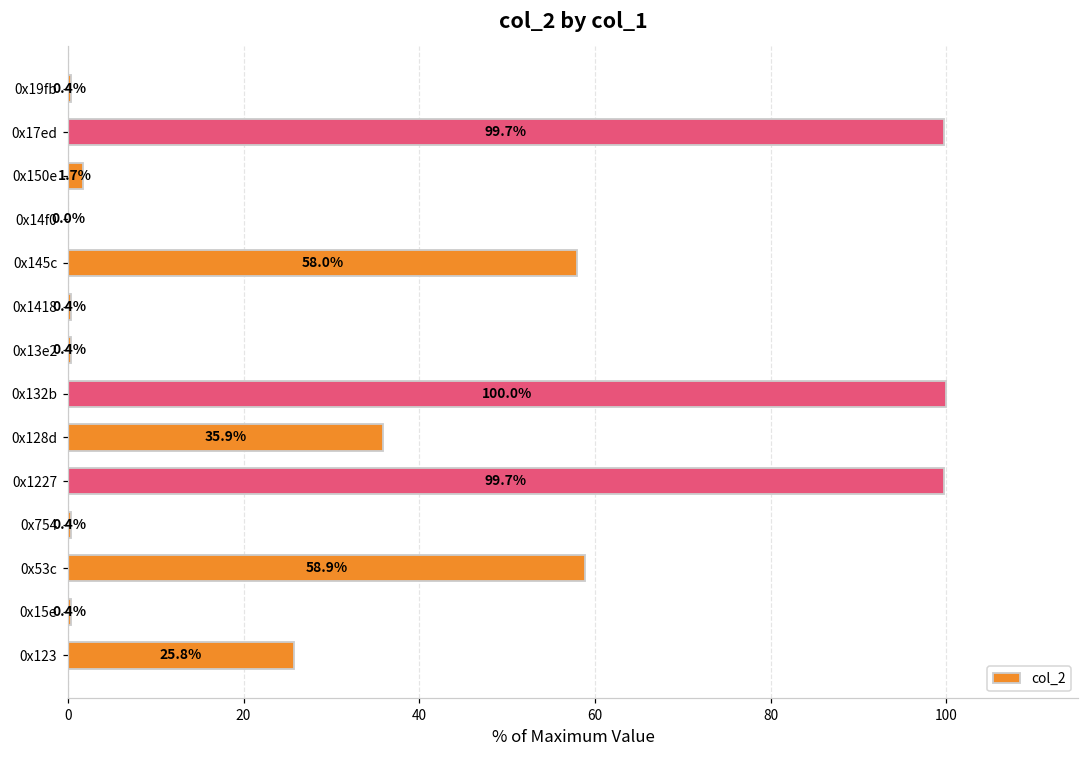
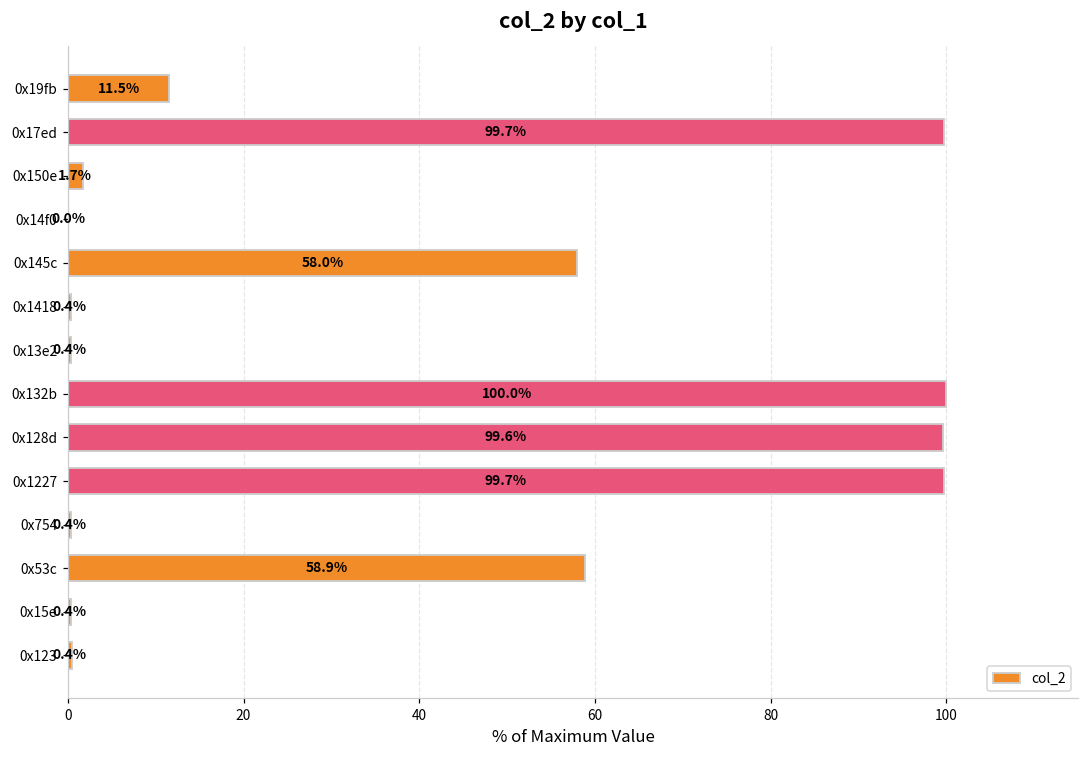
0x19fb: 0.4% -> 11.5%
0x128d: 35.9% -> 99.6%
0x123: 25.8% -> 0.4%
